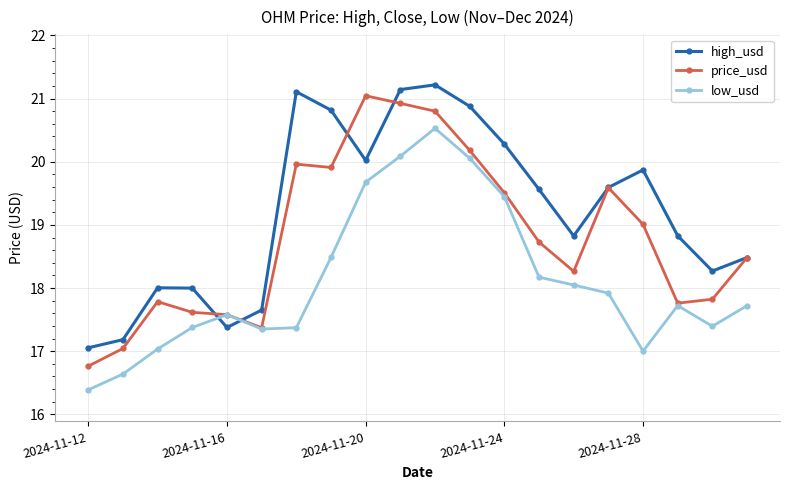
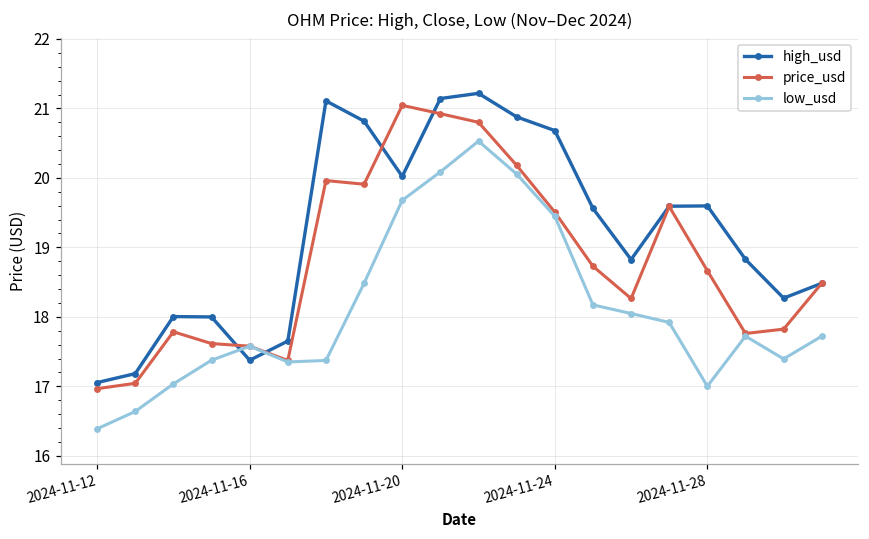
price_usd, 2024-11-12: 16.8 -> 17.0
high_usd, 2024-11-24: 20.3 -> 20.7
high_usd, 2024-11-28: 19.9 -> 19.6
price_usd, 2024-11-28: 19.0 -> 18.7
